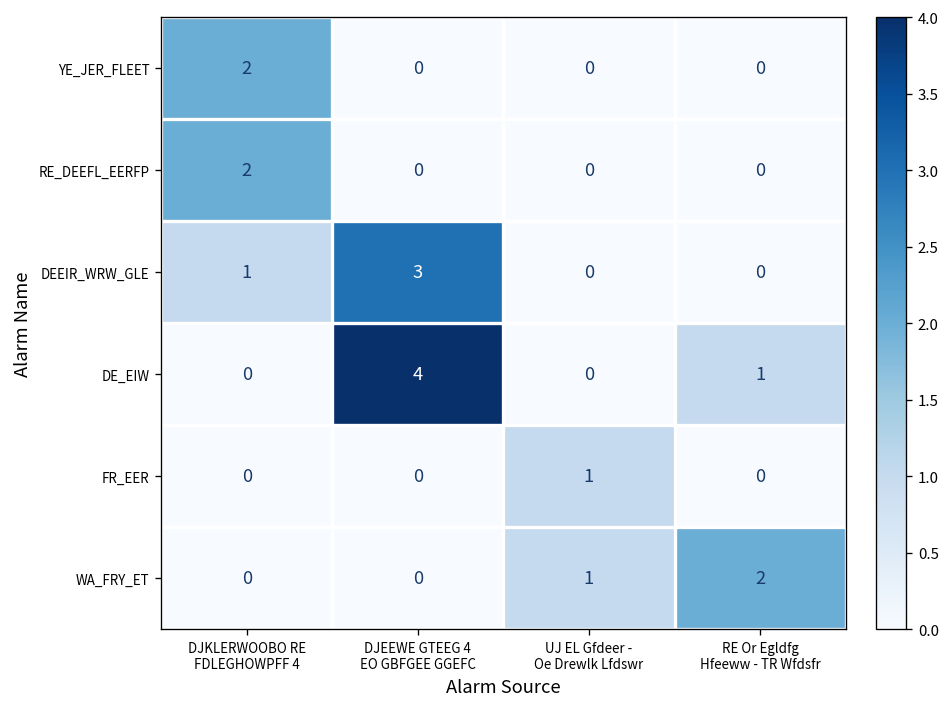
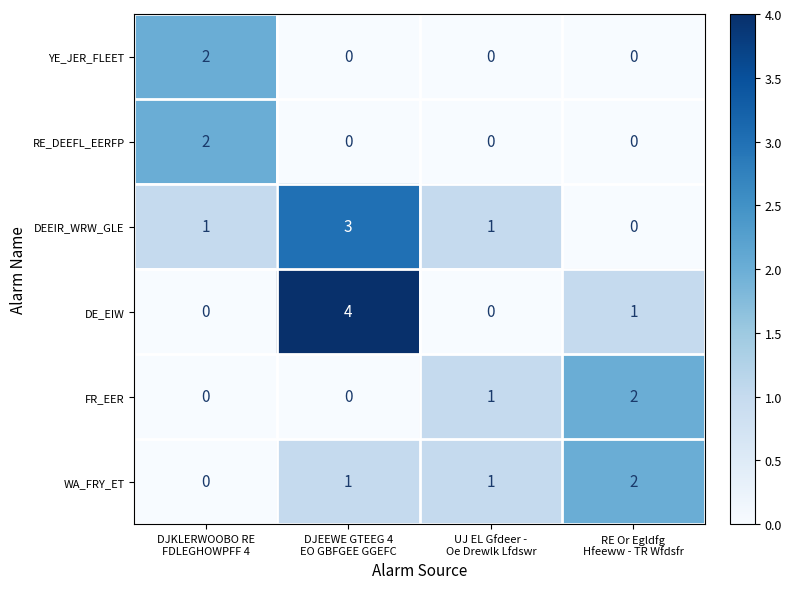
DEEIR_WRW_GLE, UJ EL Gfdeer - Oe Drewlk Lfdswr: 0 -> 1
FR_EER, RE Or Egldfg Hfeeww - TR Wfdsfr: 0 -> 2
WA_FRY_ET, DJEEWE GTEEG 4 EO GBFGEE GGEFC: 0 -> 1
